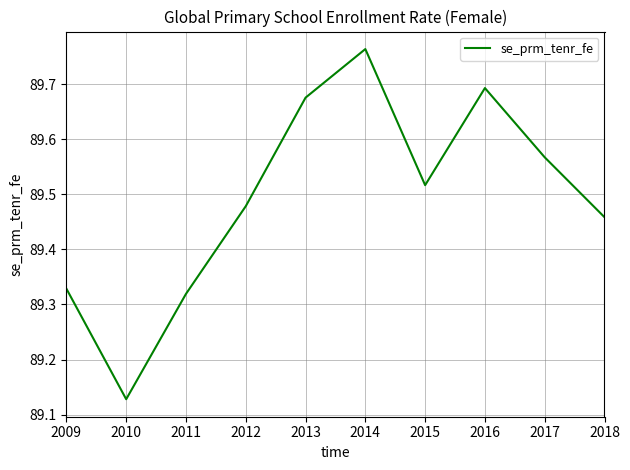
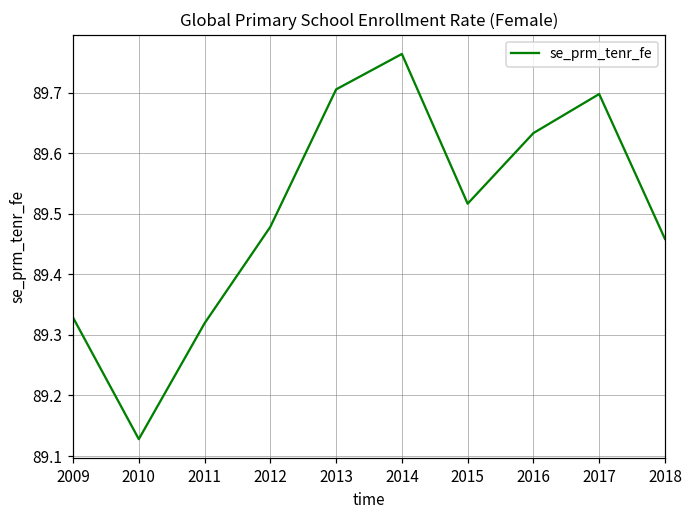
2013: 89.68 -> 89.71
2016: 89.69 -> 89.63
2017: 89.57 -> 89.70
